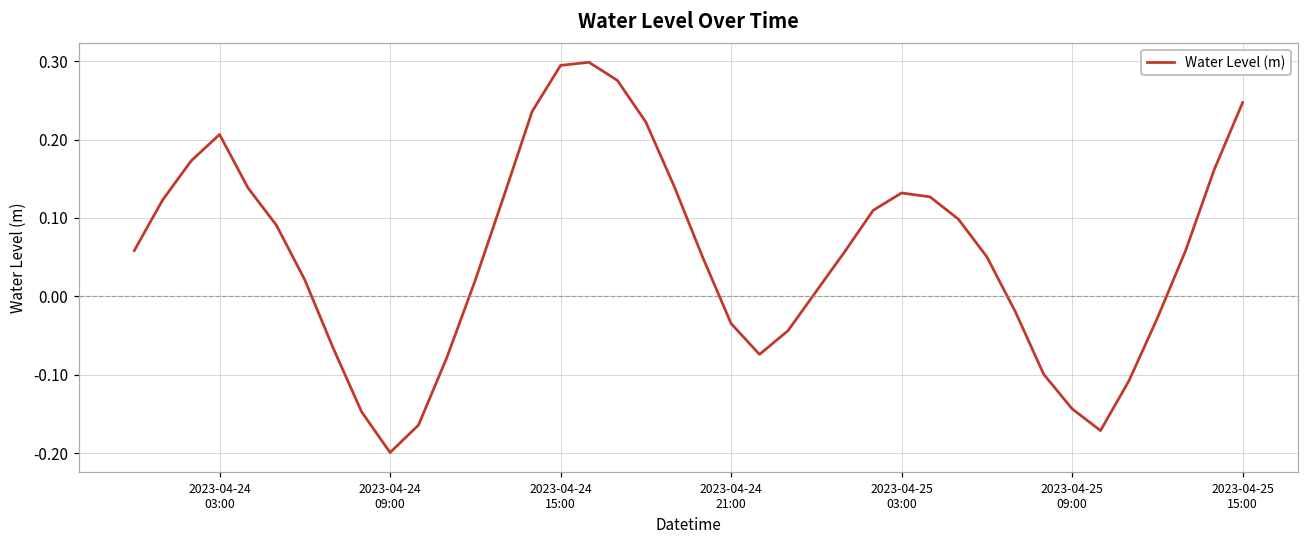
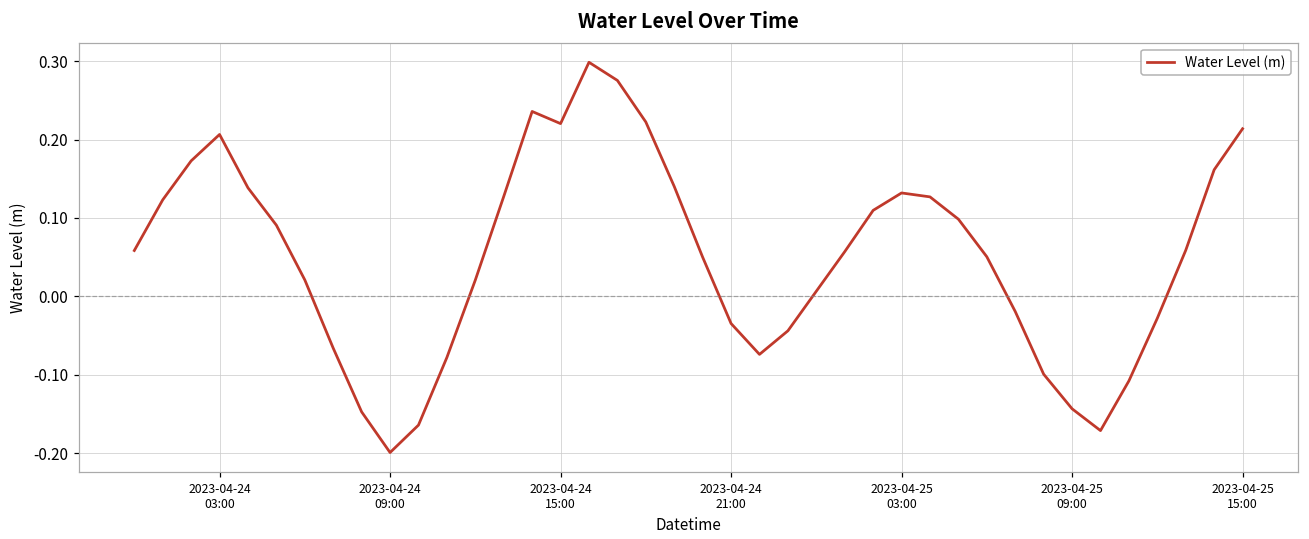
2023-04-24 15:00: 0.29 -> 0.22
2023-04-25 15:00: 0.25 -> 0.21
